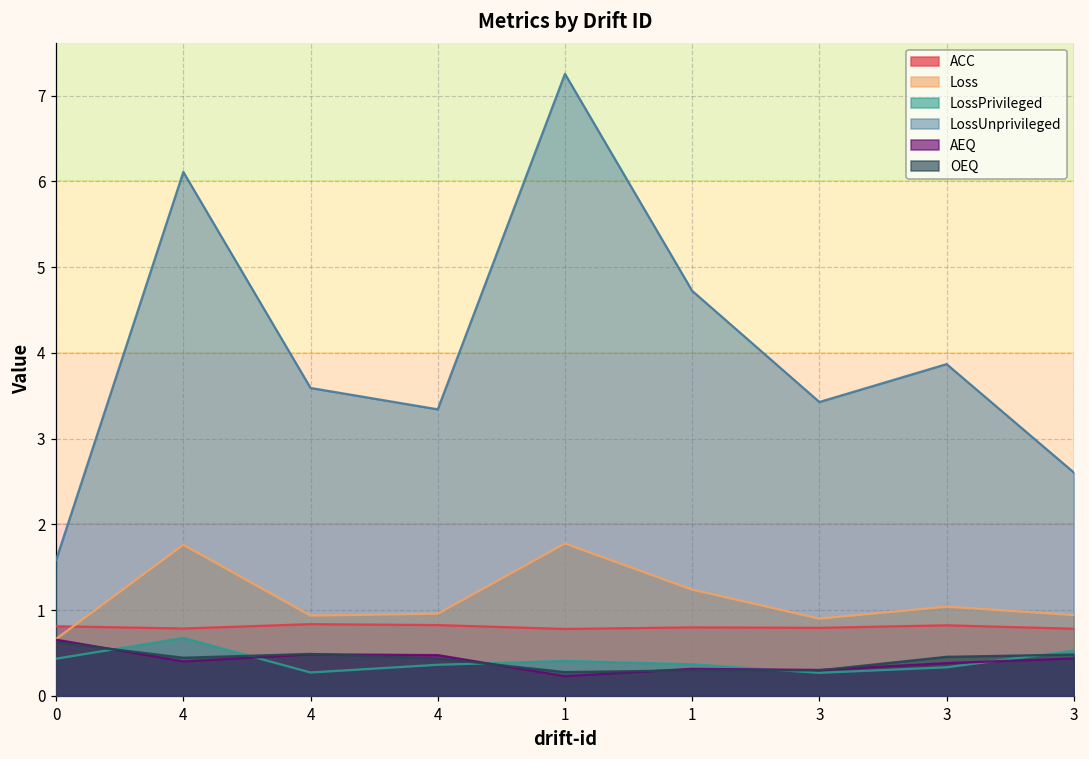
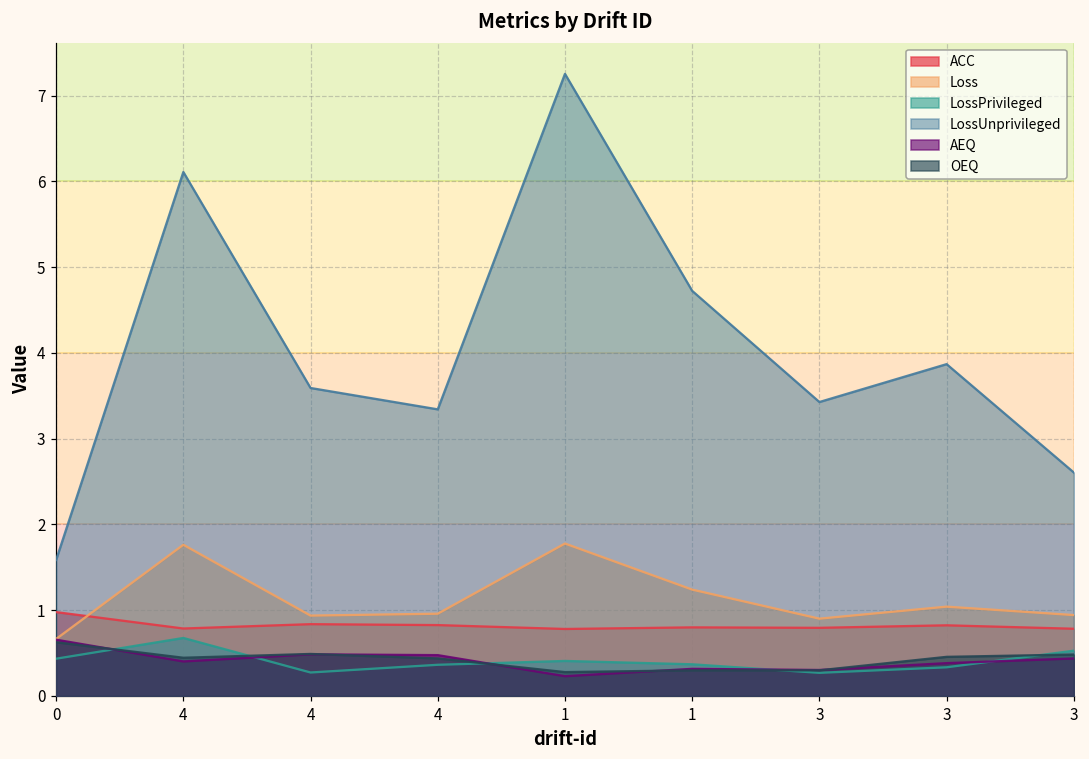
ACC, 0: 0.8 -> 1.0
